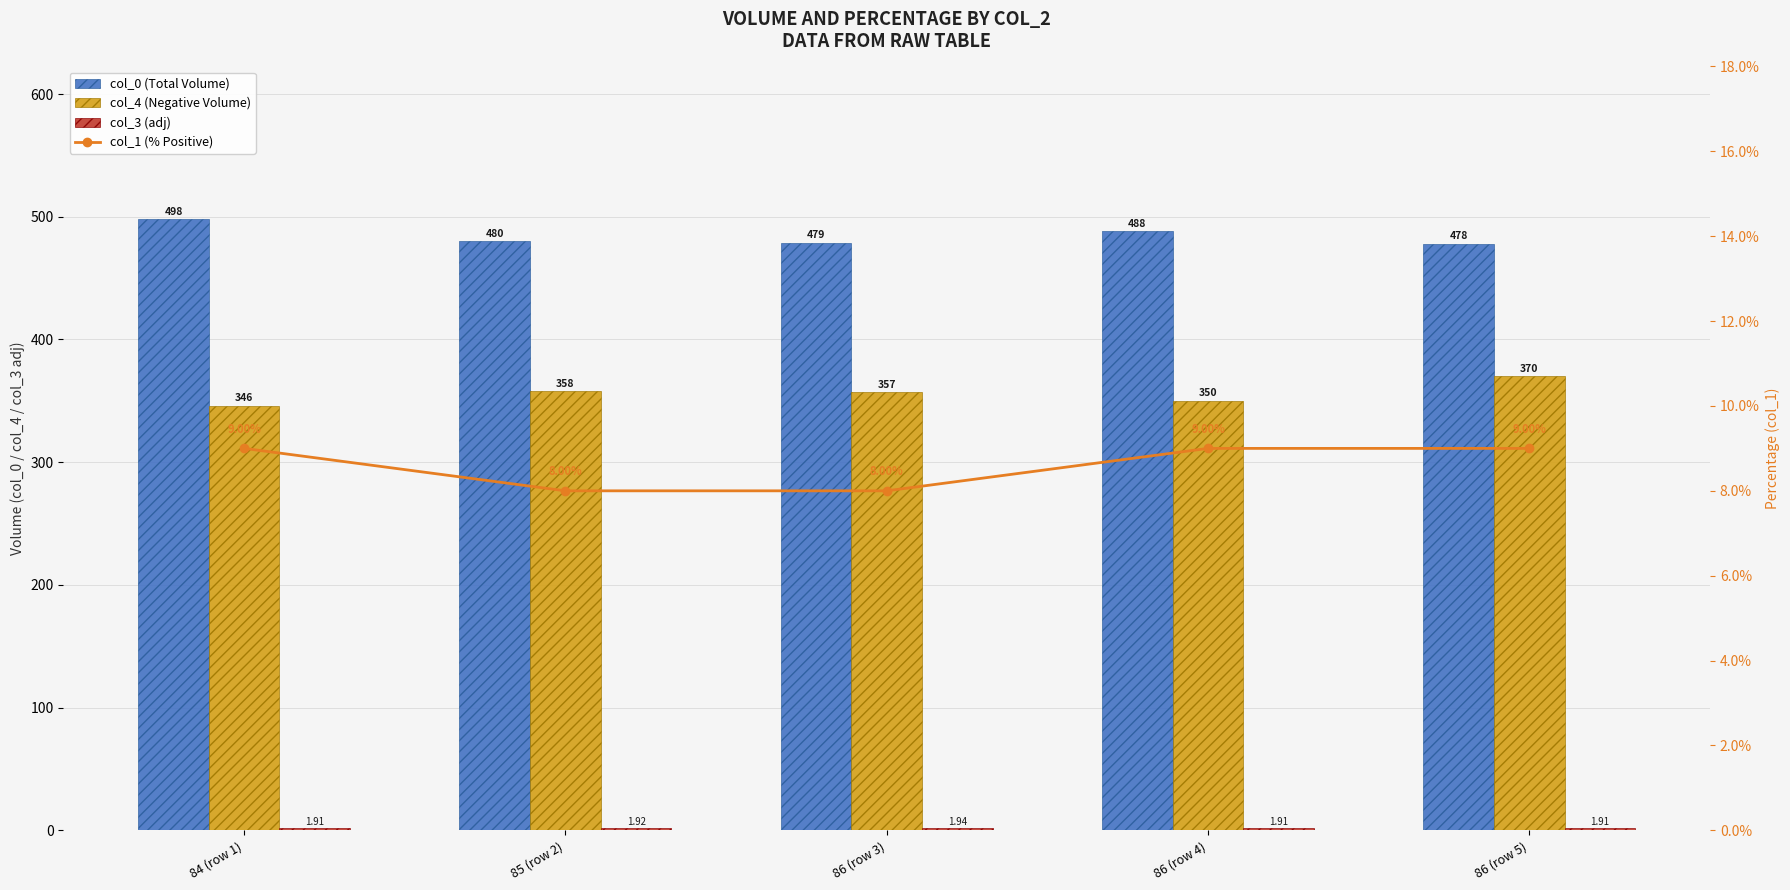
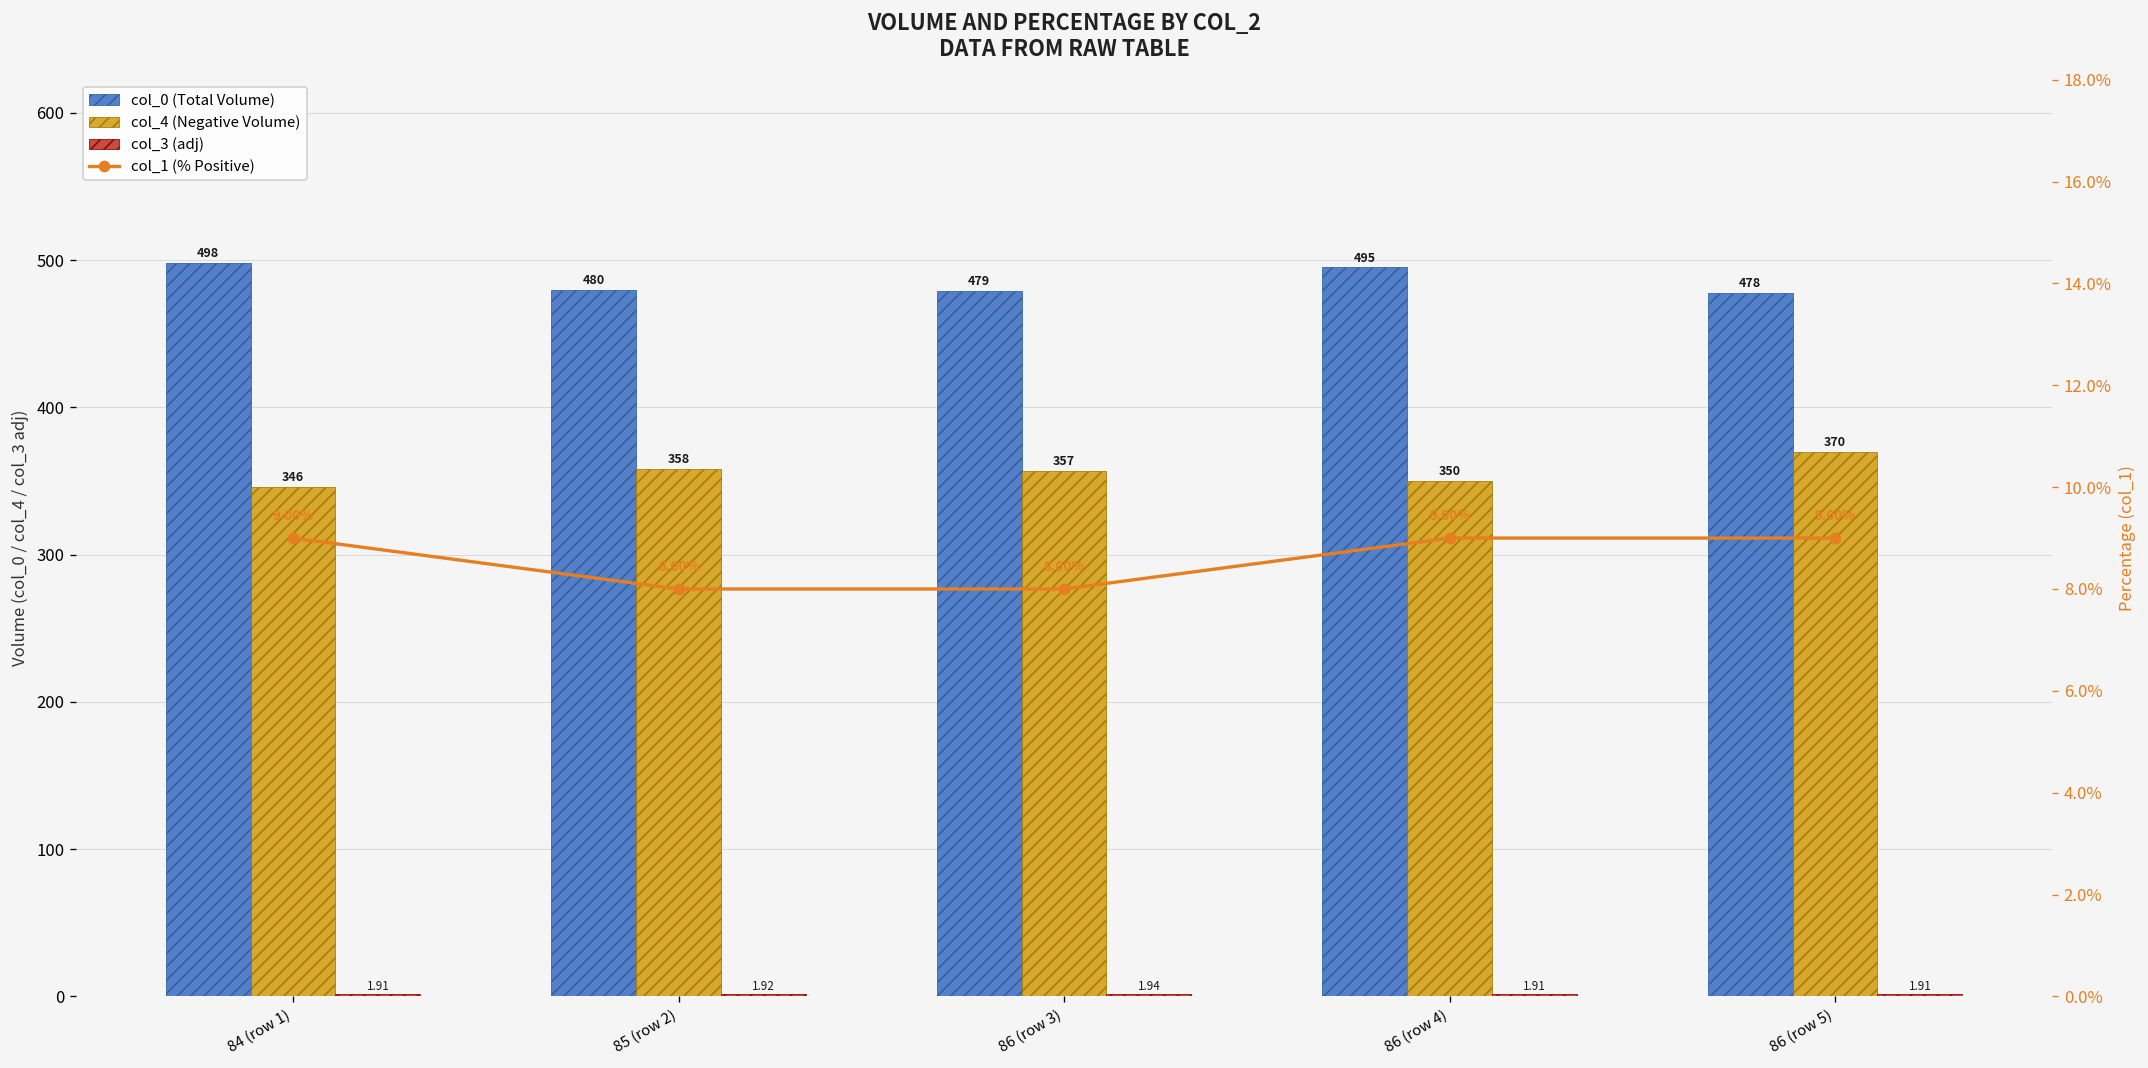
col_0 (Total Volume), 86 (row 4): 488 -> 495
